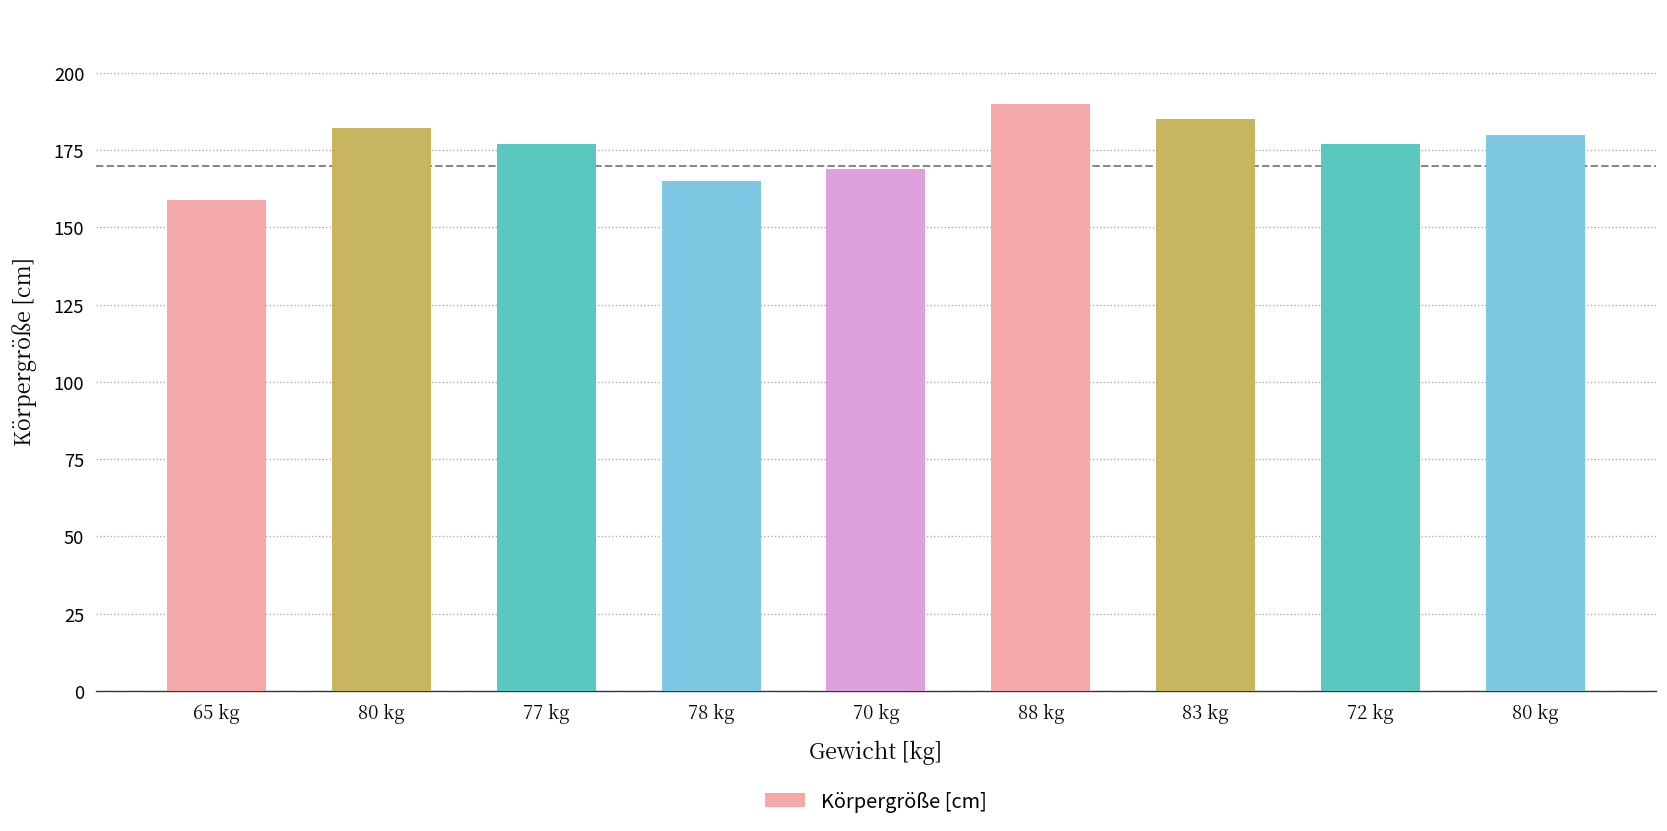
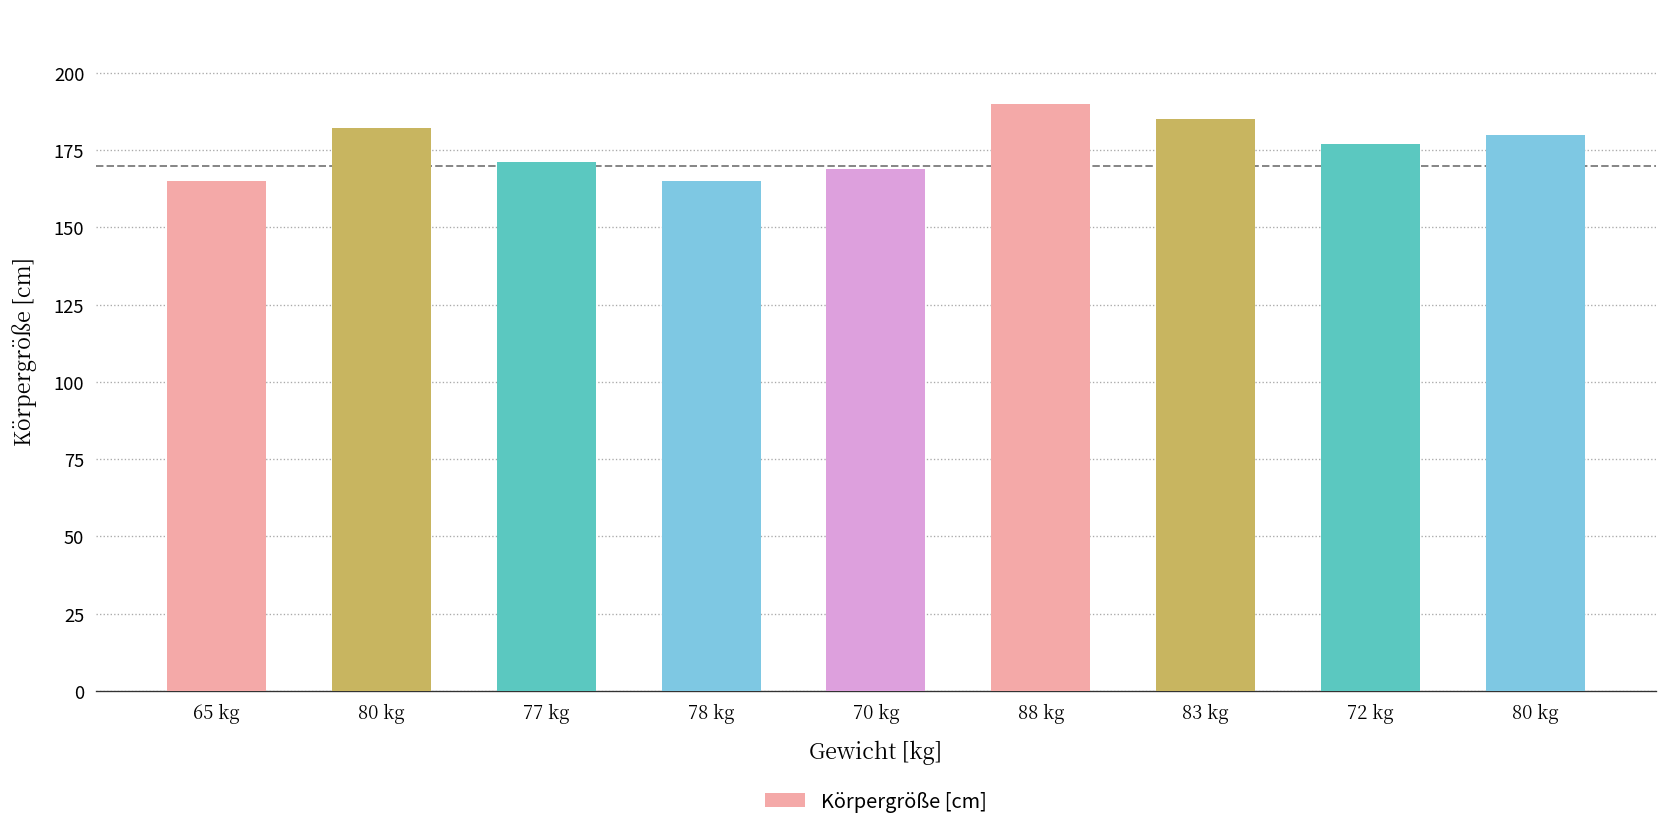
65 kg: 159 -> 165
77 kg: 177 -> 171
